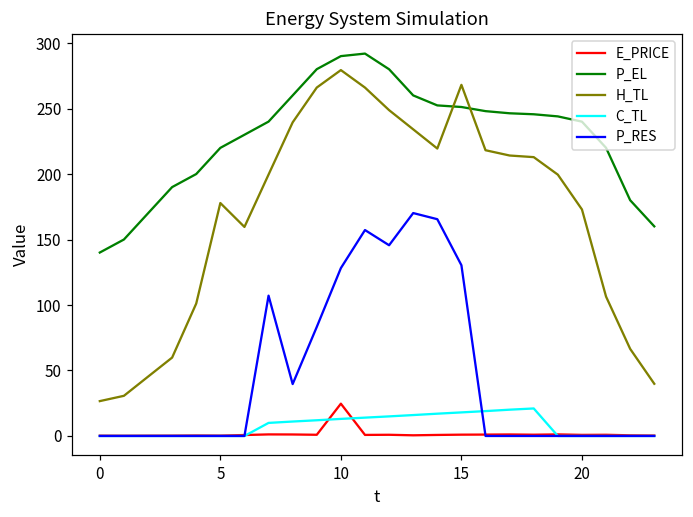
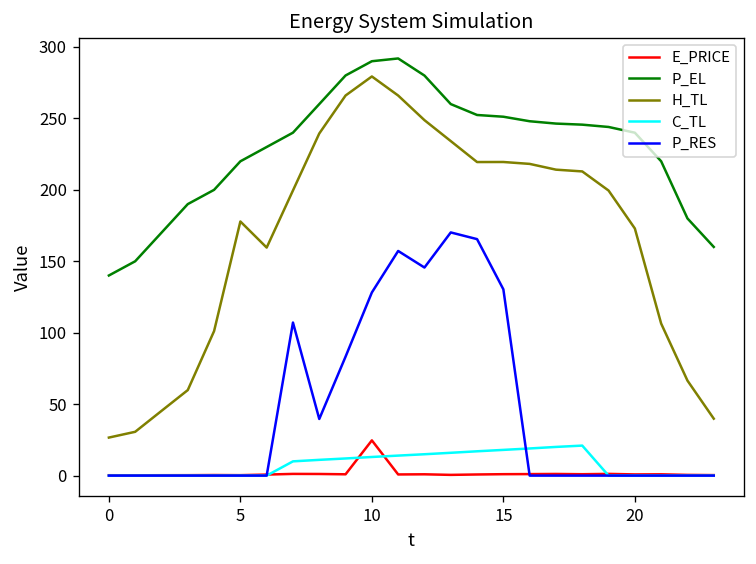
H_TL, 15: 268 -> 220
